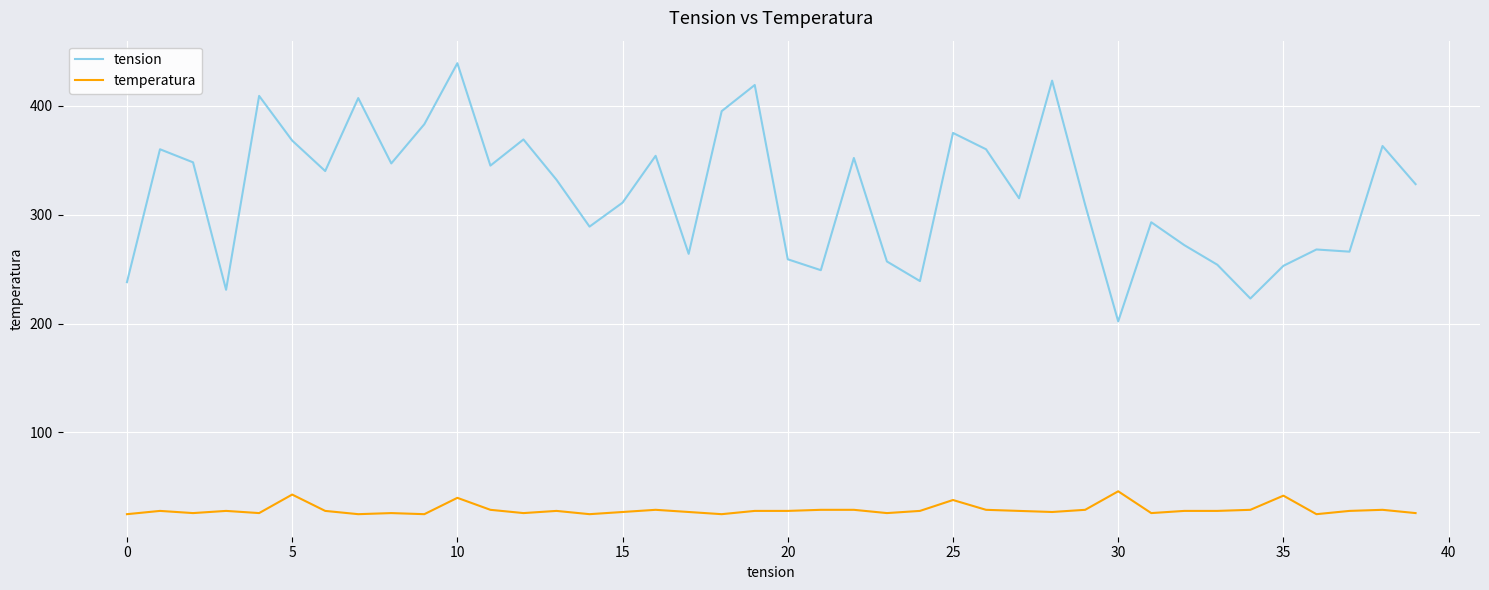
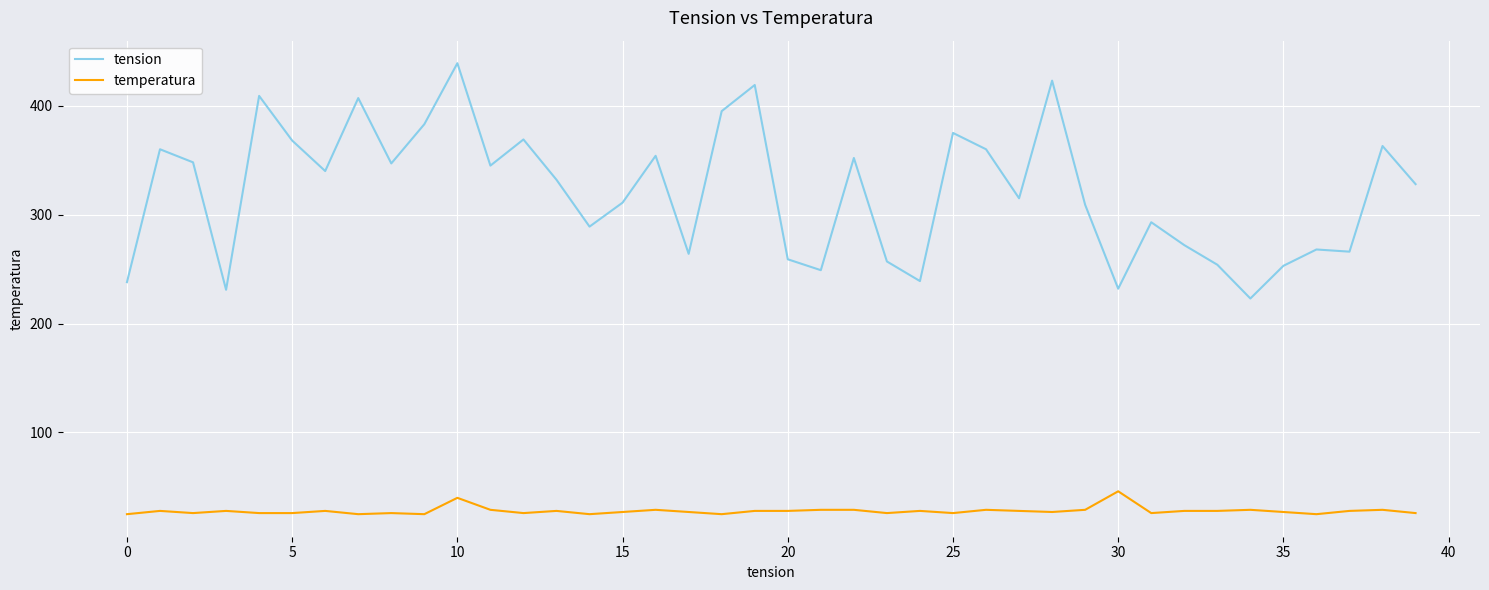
temperatura, 5: 43 -> 26
temperatura, 25: 38 -> 26
tension, 30: 202 -> 232
temperatura, 35: 42 -> 27
